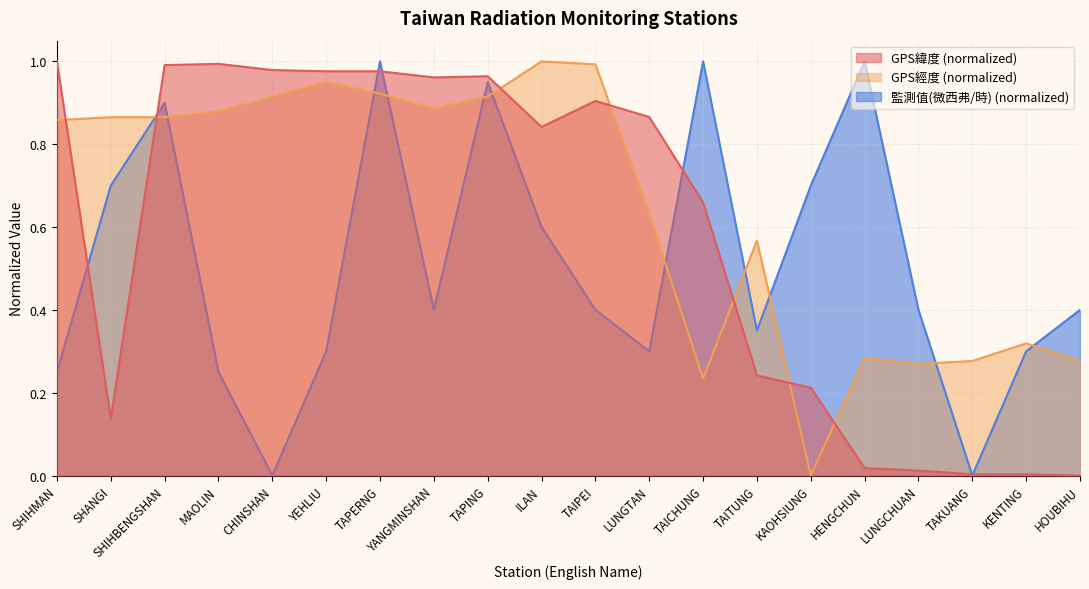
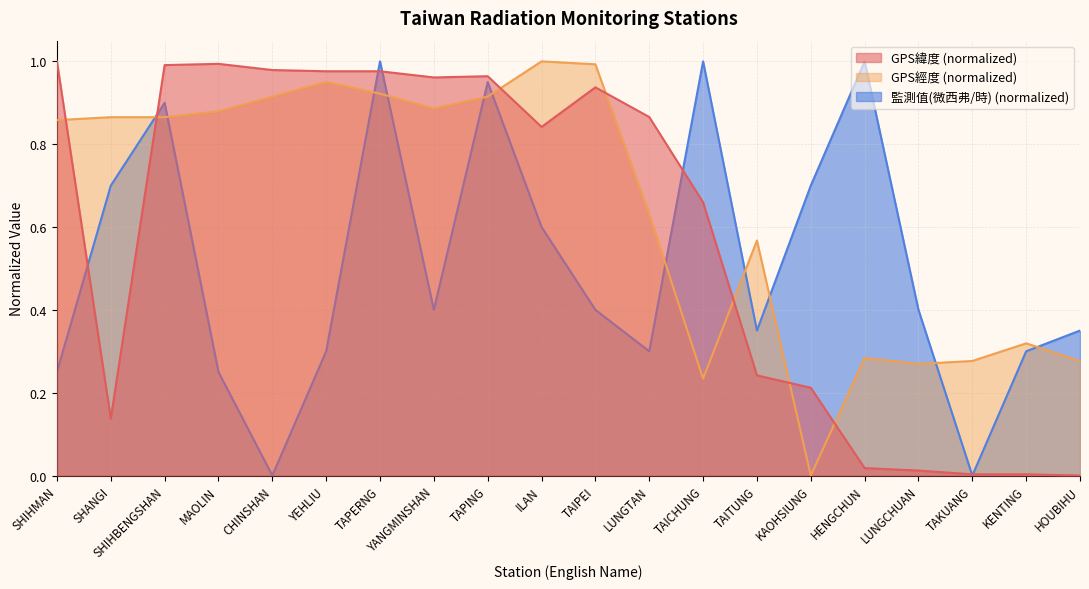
GPS緯度 (normalized), TAIPEI: 0.90 -> 0.94
監測值(微西弗/時) (normalized), HOUBIHU: 0.40 -> 0.35
